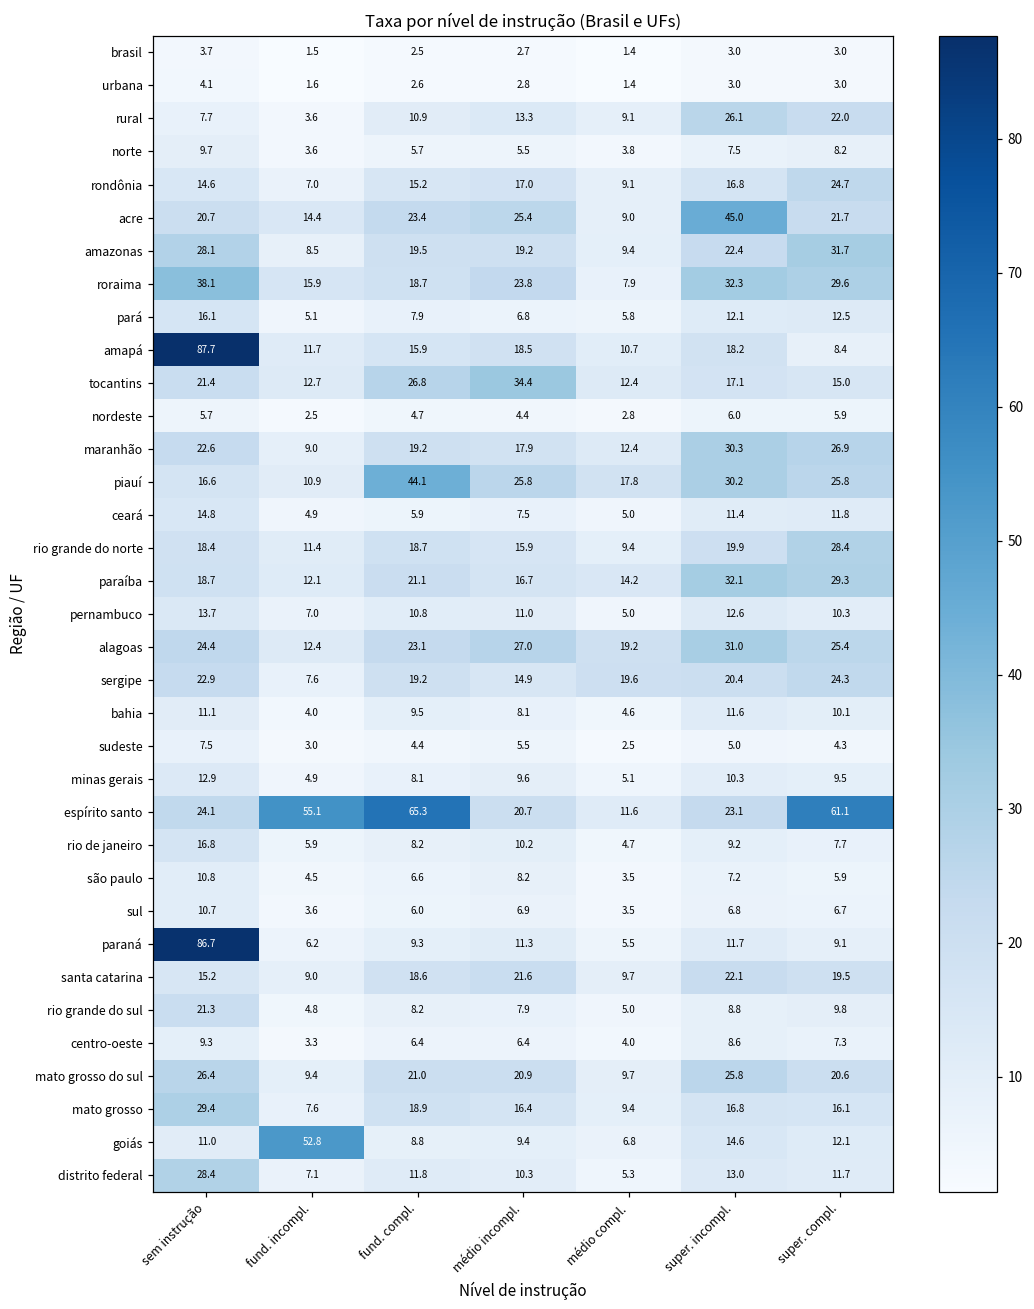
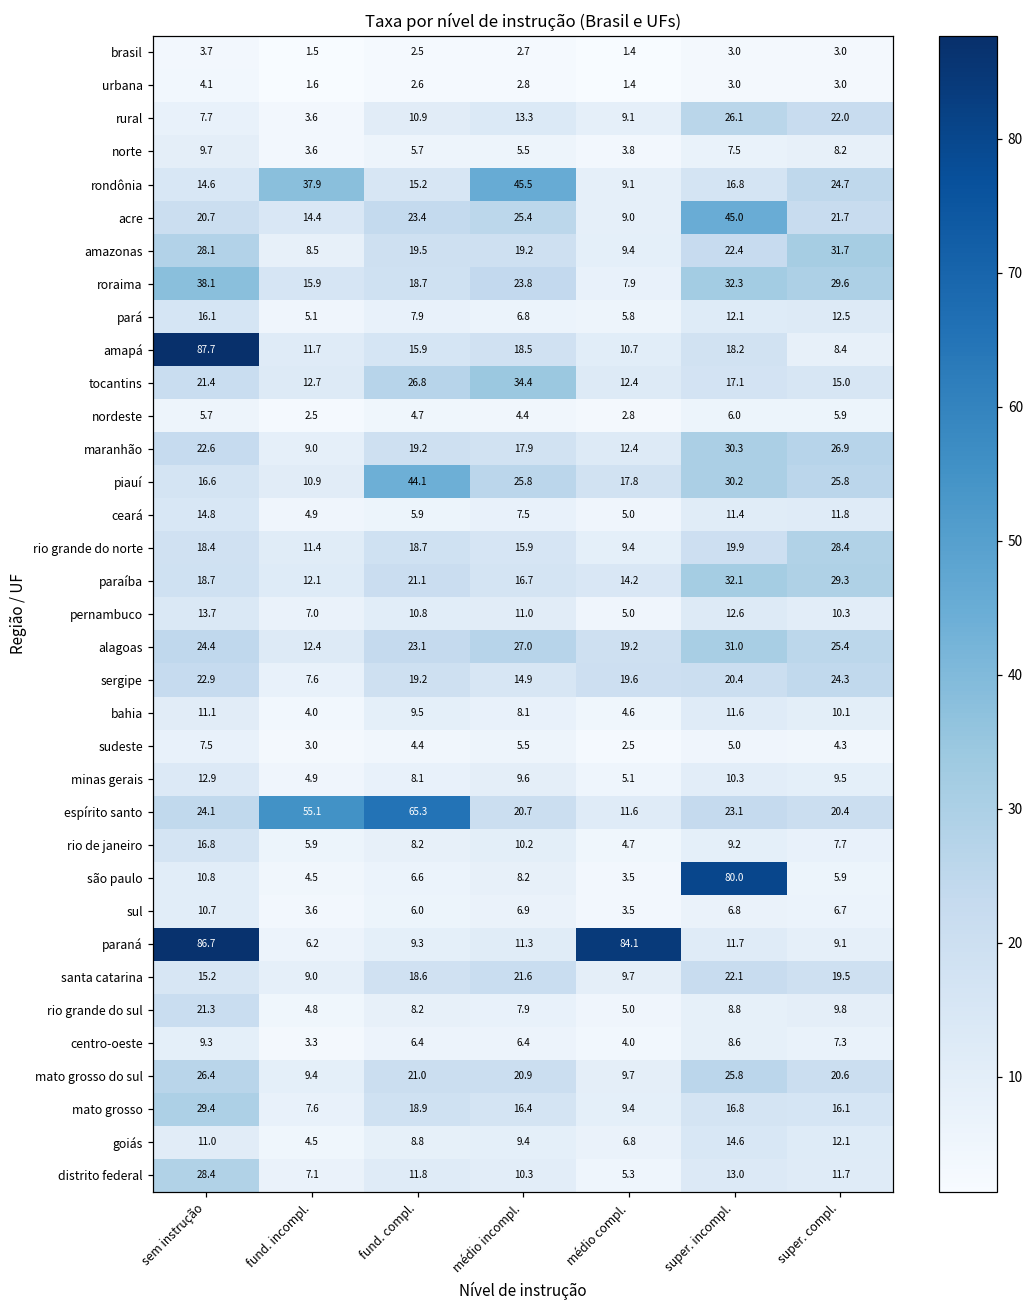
rondônia, fund. incompl.: 7.0 -> 37.9
rondônia, médio incompl.: 17.0 -> 45.5
espírito santo, super. compl.: 61.1 -> 20.4
são paulo, super. incompl.: 7.2 -> 80.0
paraná, médio compl.: 5.5 -> 84.1
goiás, fund. incompl.: 52.8 -> 4.5
